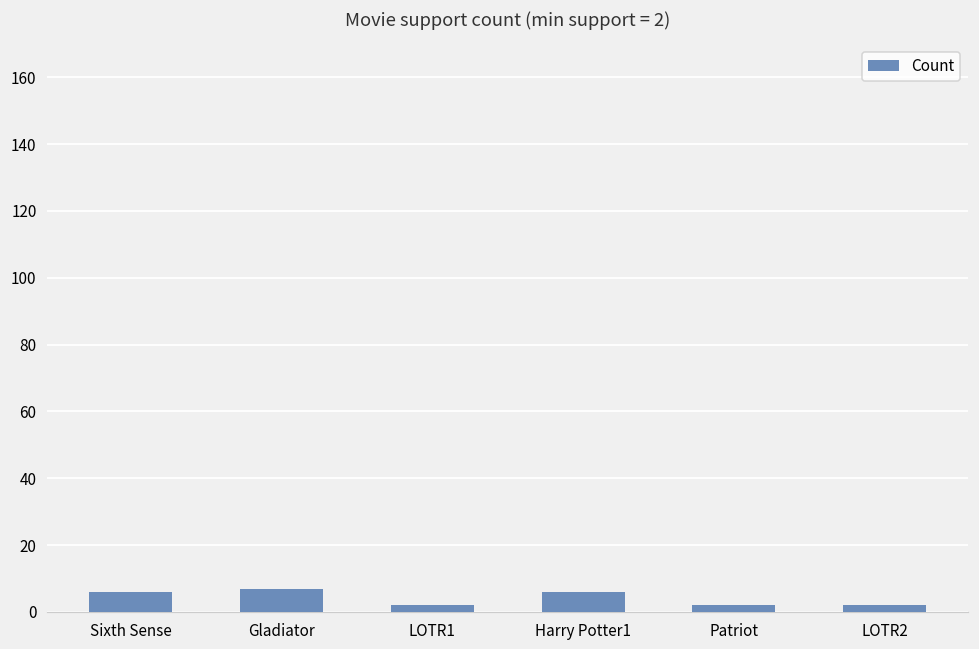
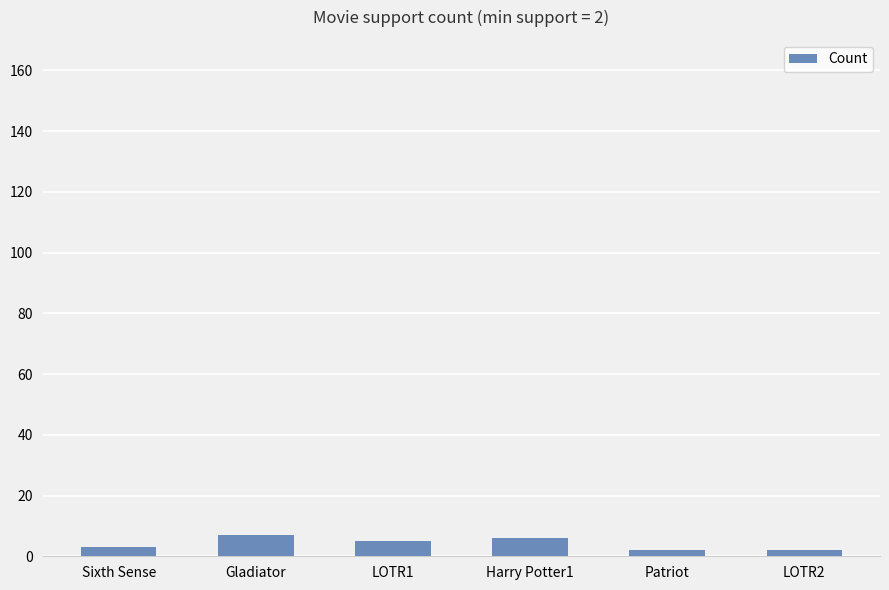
Sixth Sense: 6 -> 3
LOTR1: 2 -> 5
